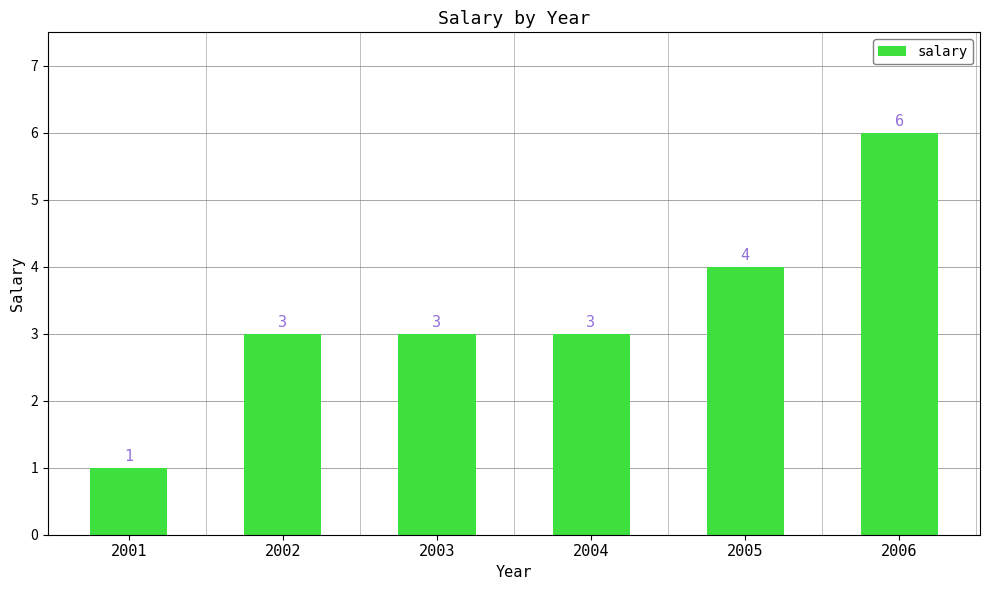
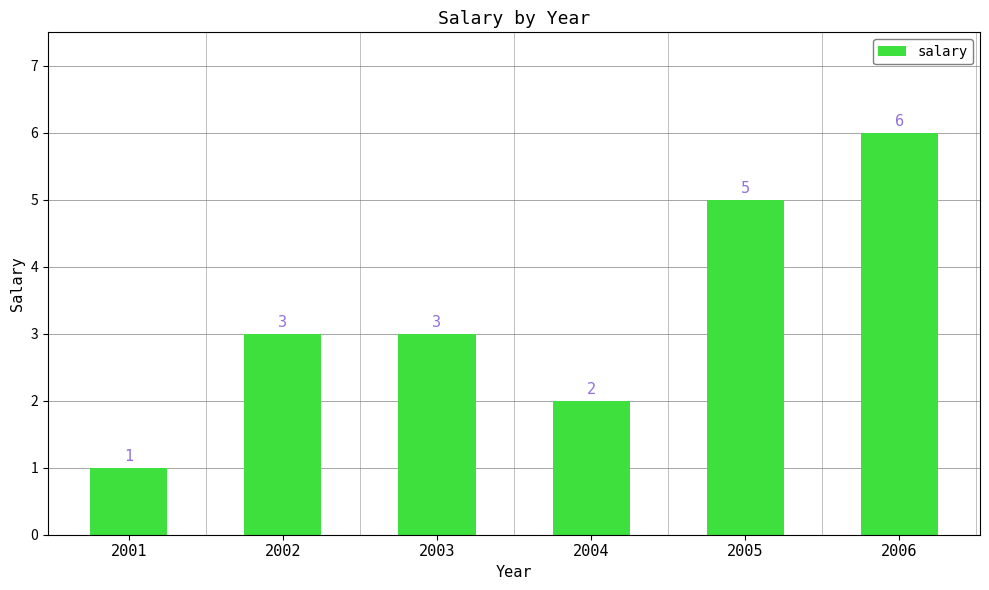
2004: 3 -> 2
2005: 4 -> 5
